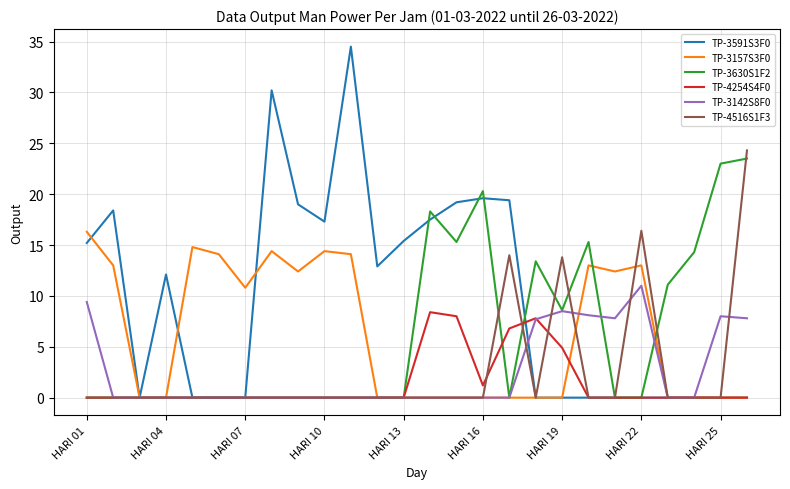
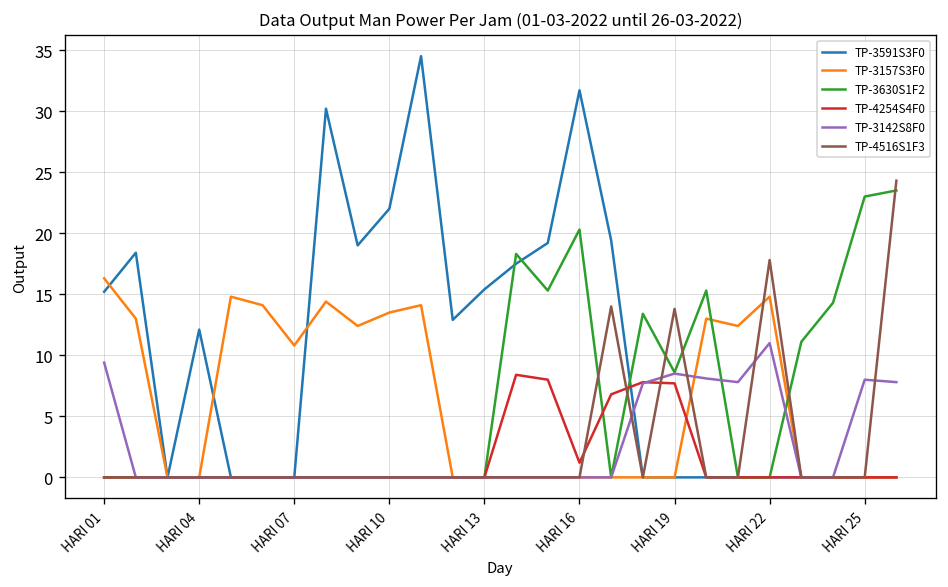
TP-3591S3F0, HARI 10: 17.3 -> 22.0
TP-3157S3F0, HARI 10: 14.4 -> 13.5
TP-3591S3F0, HARI 16: 19.6 -> 31.7
TP-4254S4F0, HARI 19: 4.9 -> 7.7
TP-3157S3F0, HARI 22: 13.0 -> 14.8
TP-4516S1F3, HARI 22: 16.4 -> 17.8
